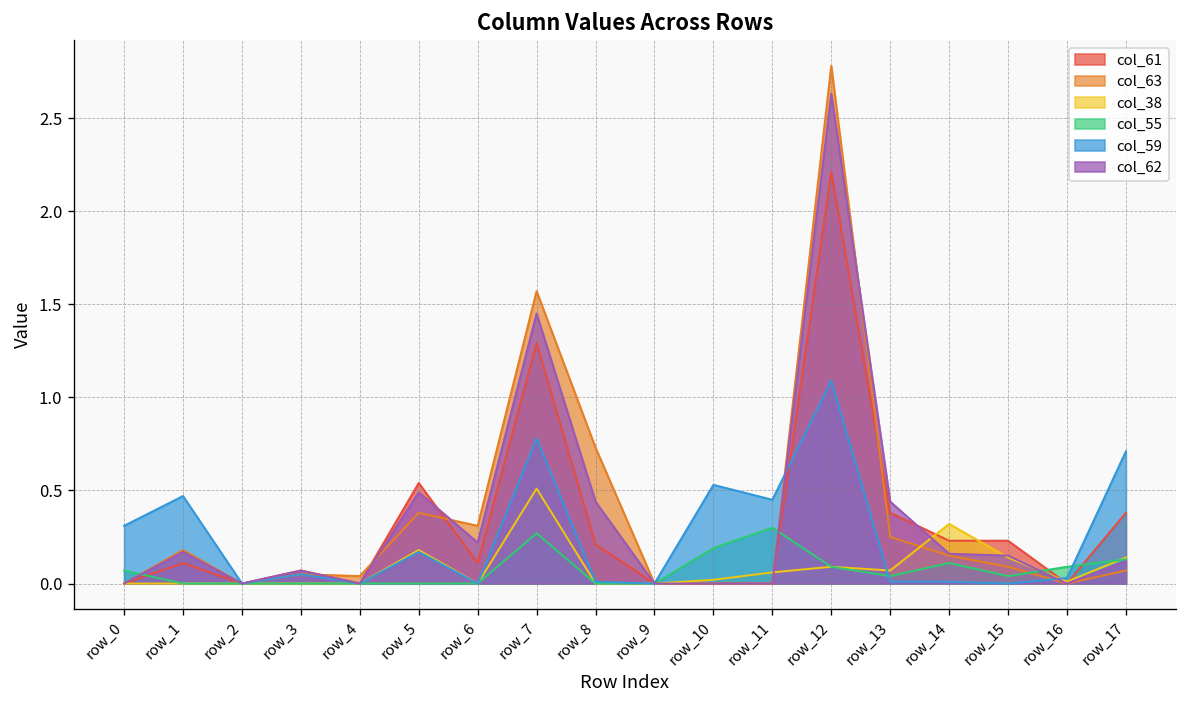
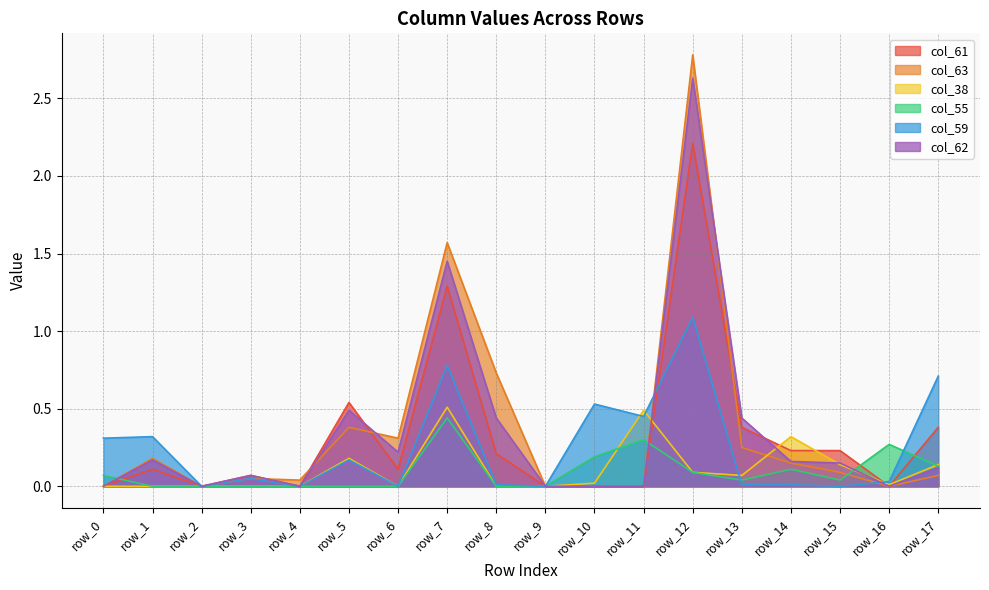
col_59, row_1: 0.47 -> 0.32
col_55, row_7: 0.27 -> 0.44
col_38, row_11: 0.06 -> 0.49
col_55, row_16: 0.09 -> 0.27
